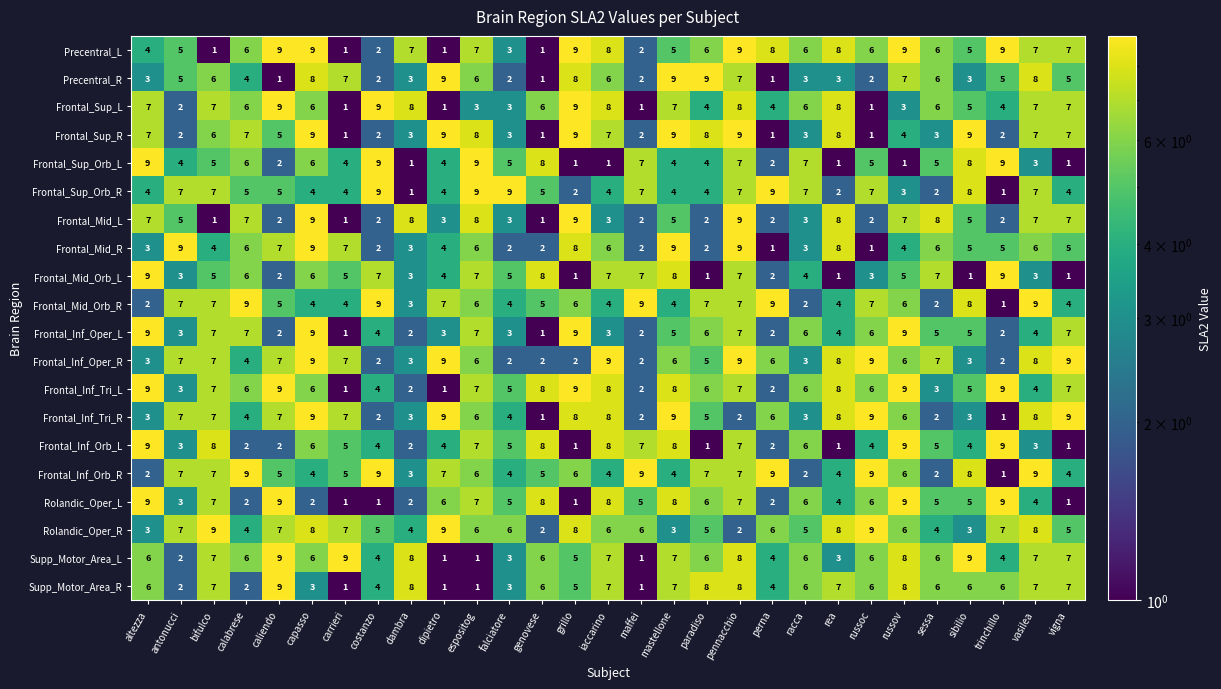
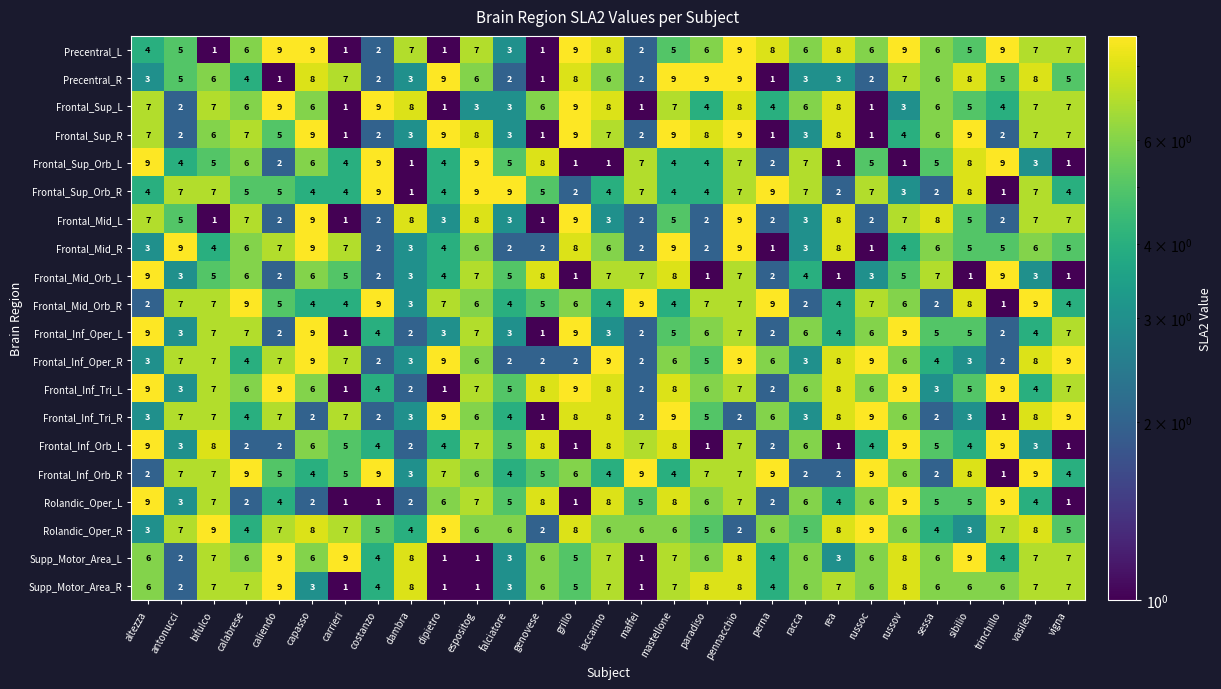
Precentral_R, pennacchio: 7 -> 9
Precentral_R, sibilio: 3 -> 8
Frontal_Sup_R, sessa: 3 -> 6
Frontal_Mid_Orb_L, costanzo: 7 -> 2
Frontal_Inf_Oper_R, sessa: 7 -> 4
Frontal_Inf_Tri_R, capasso: 9 -> 2
Frontal_Inf_Orb_R, rea: 4 -> 2
Rolandic_Oper_L, caliendo: 9 -> 4
Rolandic_Oper_R, mastellone: 3 -> 6
Supp_Motor_Area_R, calabrese: 2 -> 7
